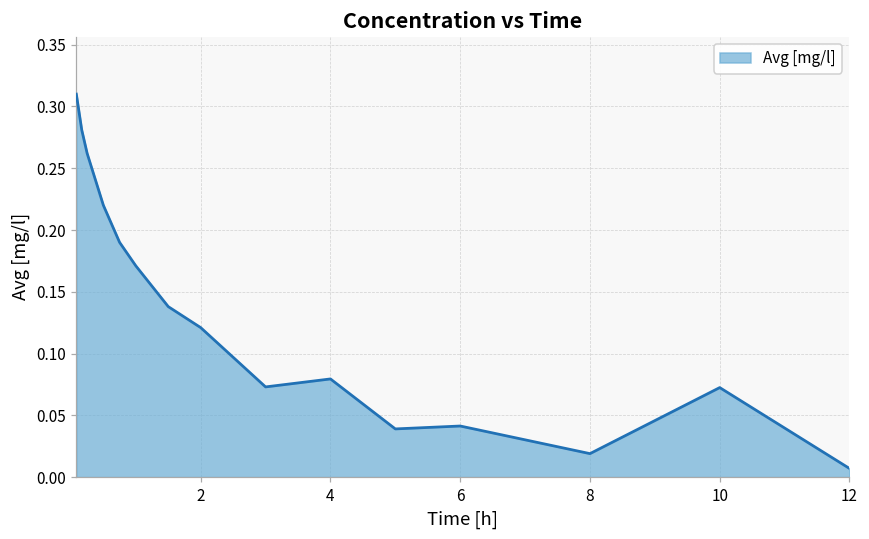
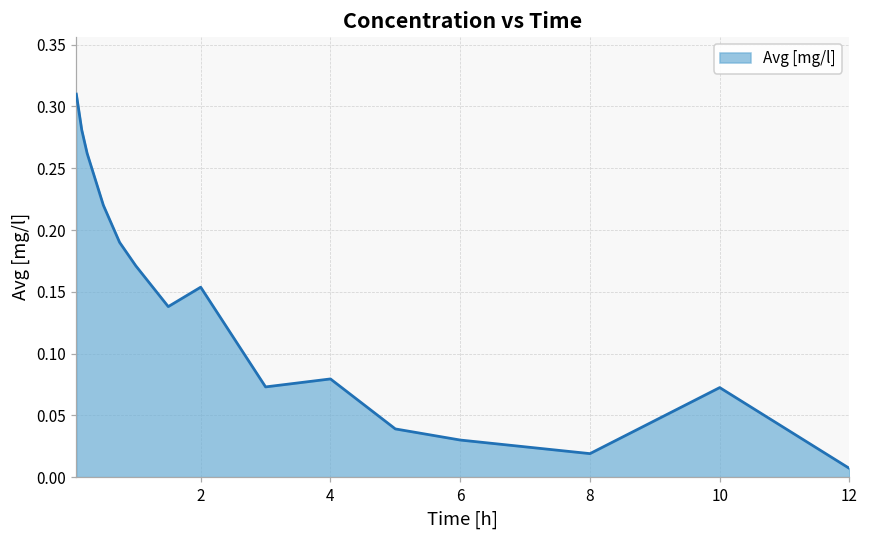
2: 0.121 -> 0.154
6: 0.041 -> 0.030
